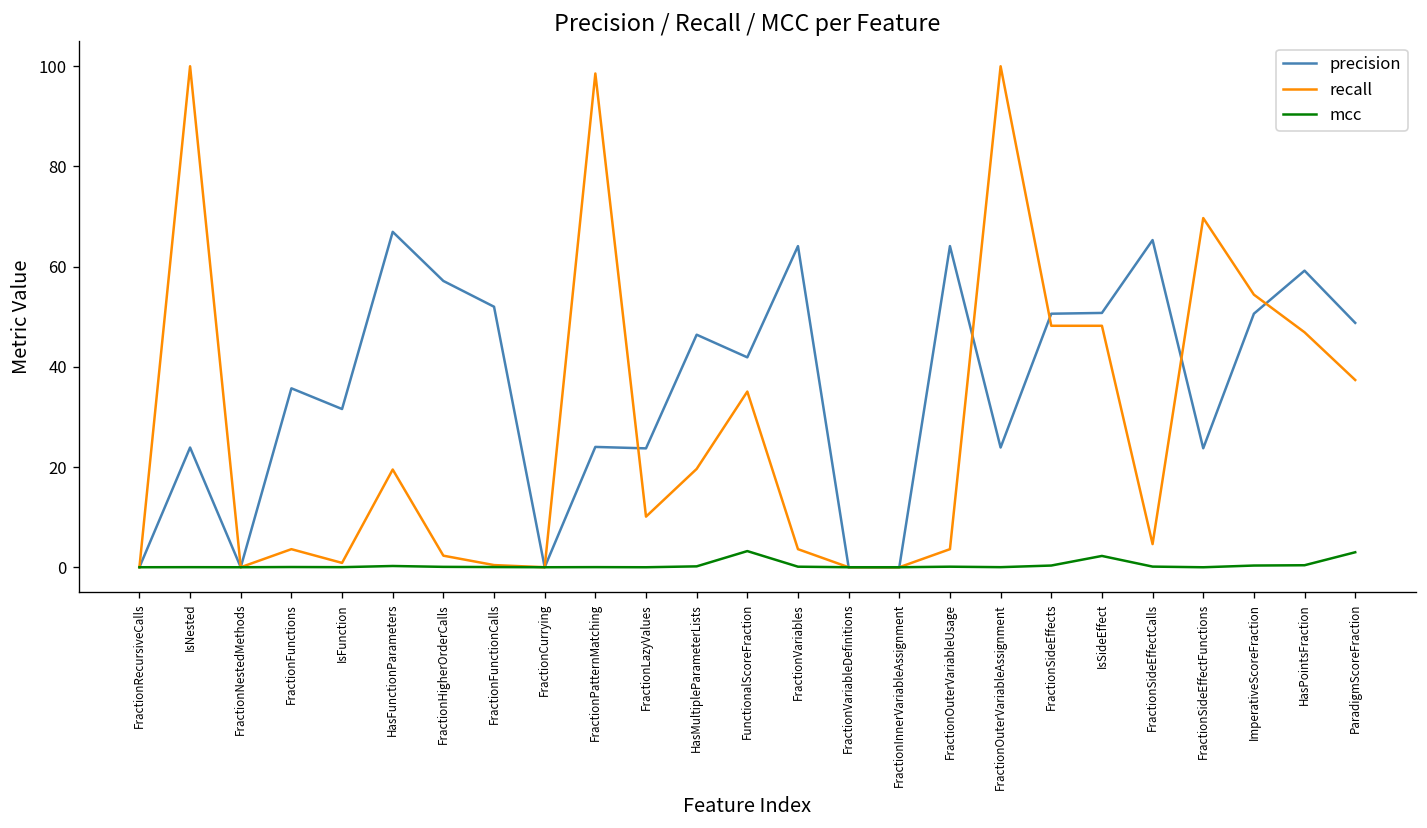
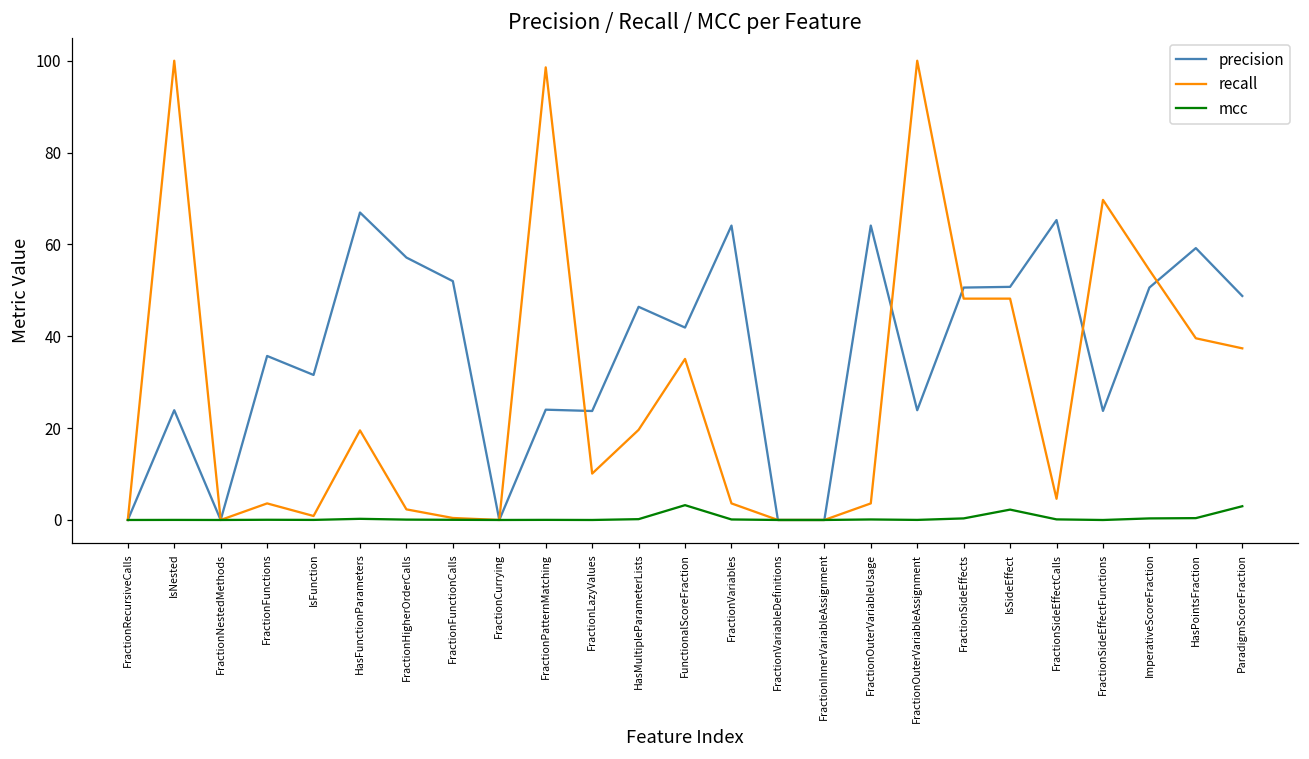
recall, HasPointsFraction: 47 -> 40
